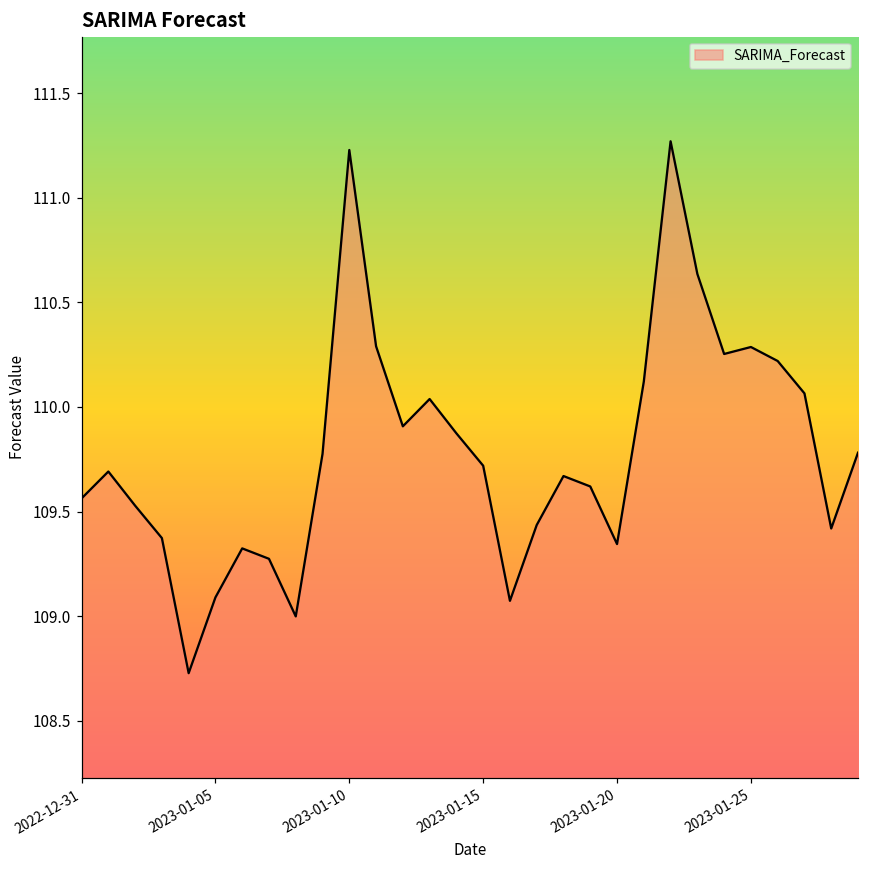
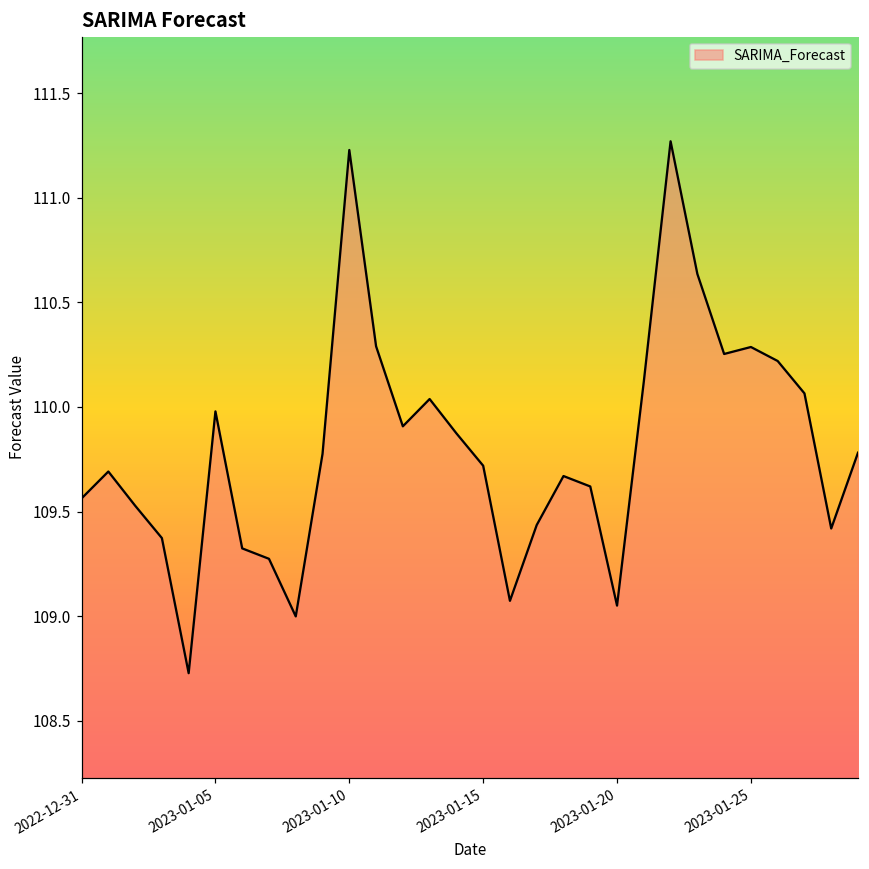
2023-01-05: 109.09 -> 109.98
2023-01-20: 109.34 -> 109.05
